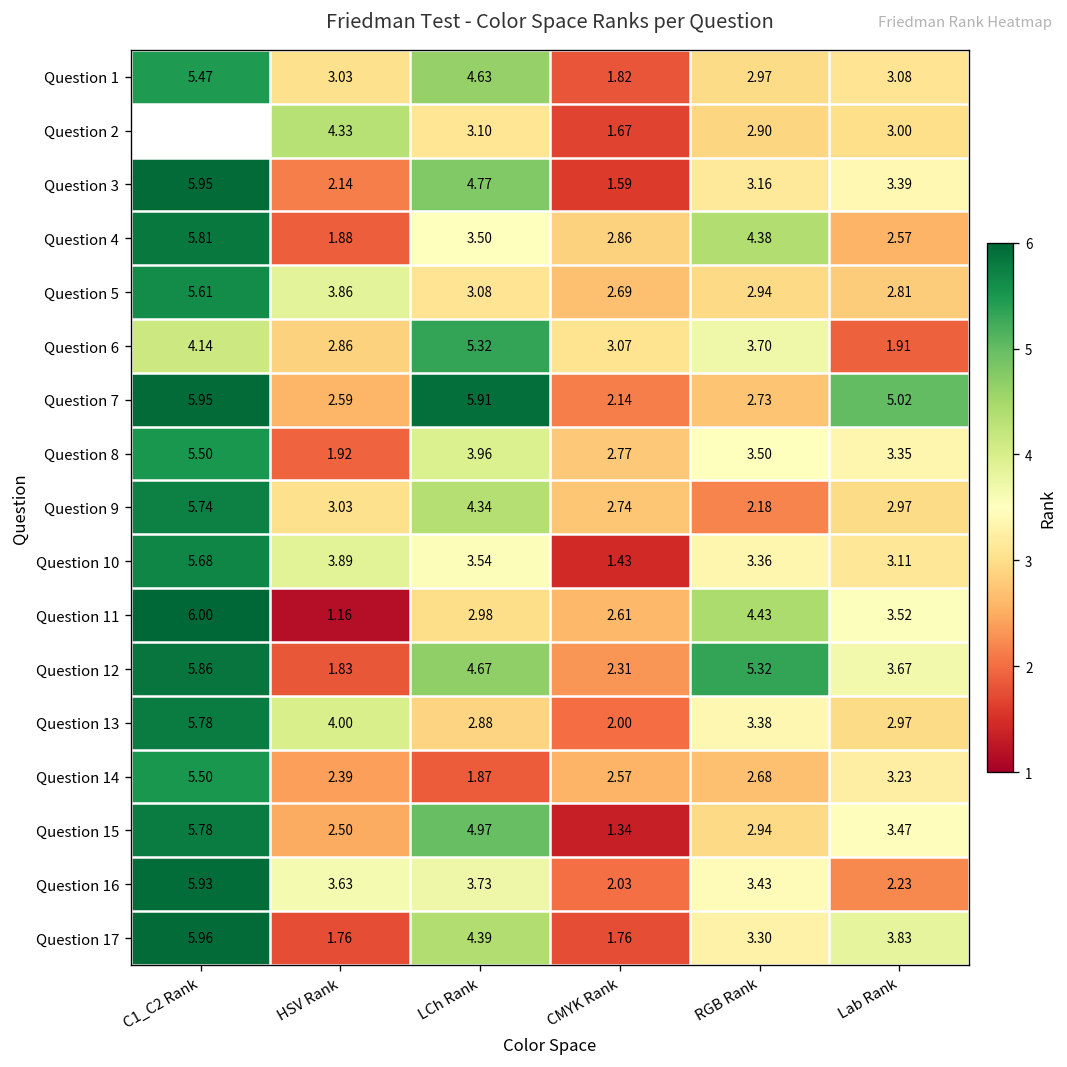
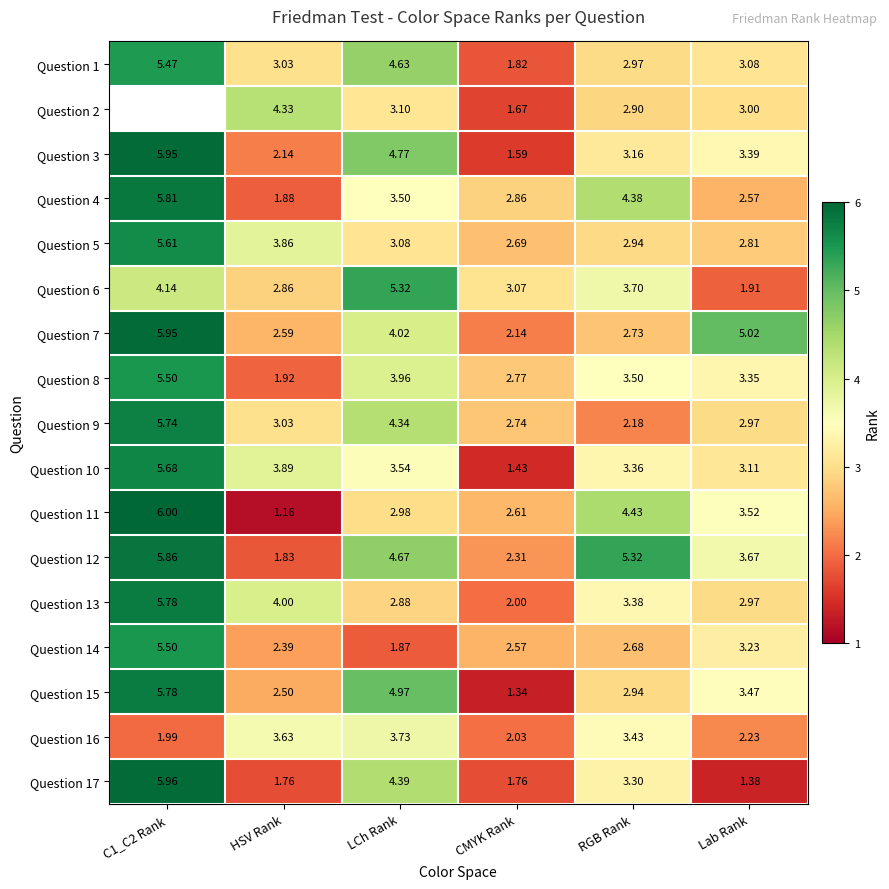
Question 7, LCh Rank: 5.91 -> 4.02
Question 16, C1_C2 Rank: 5.93 -> 1.99
Question 17, Lab Rank: 3.83 -> 1.38
